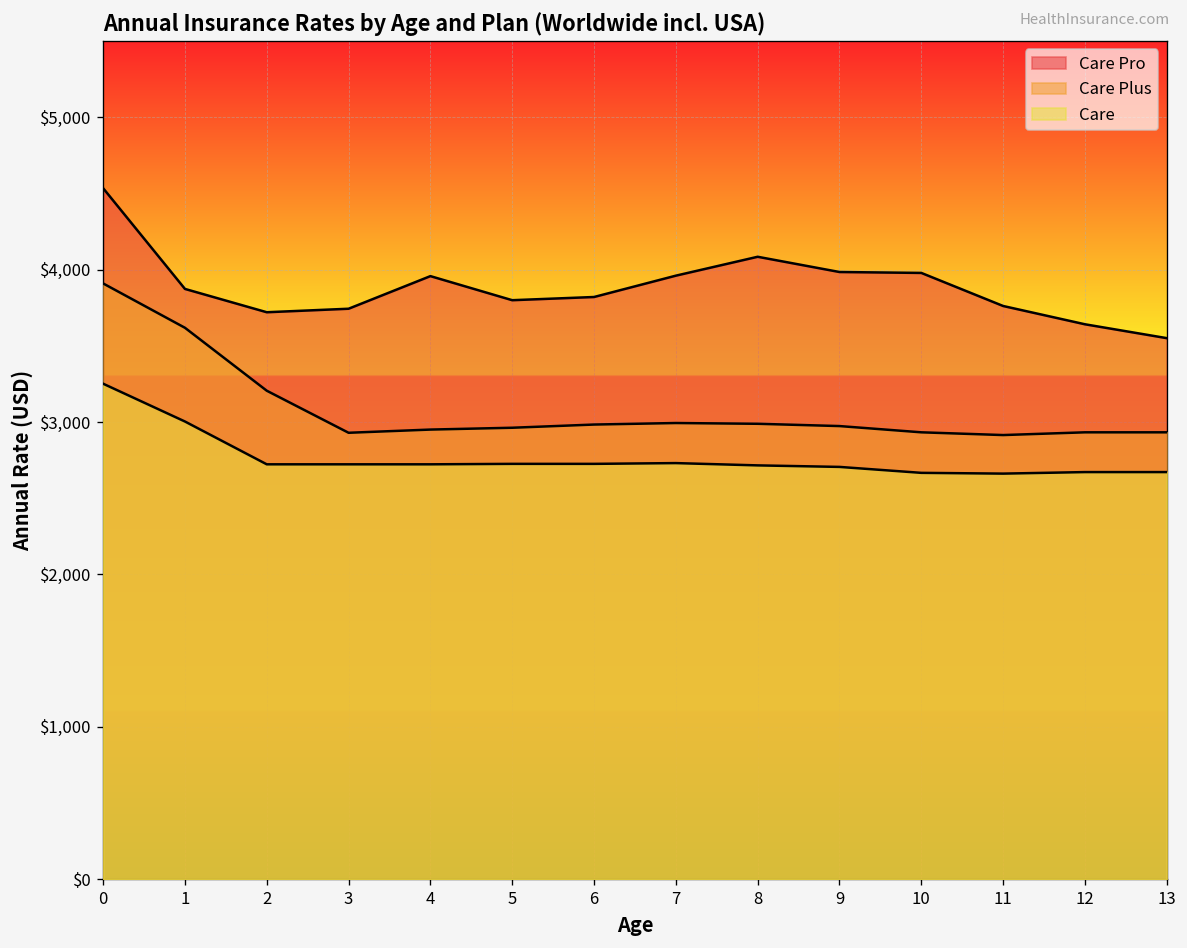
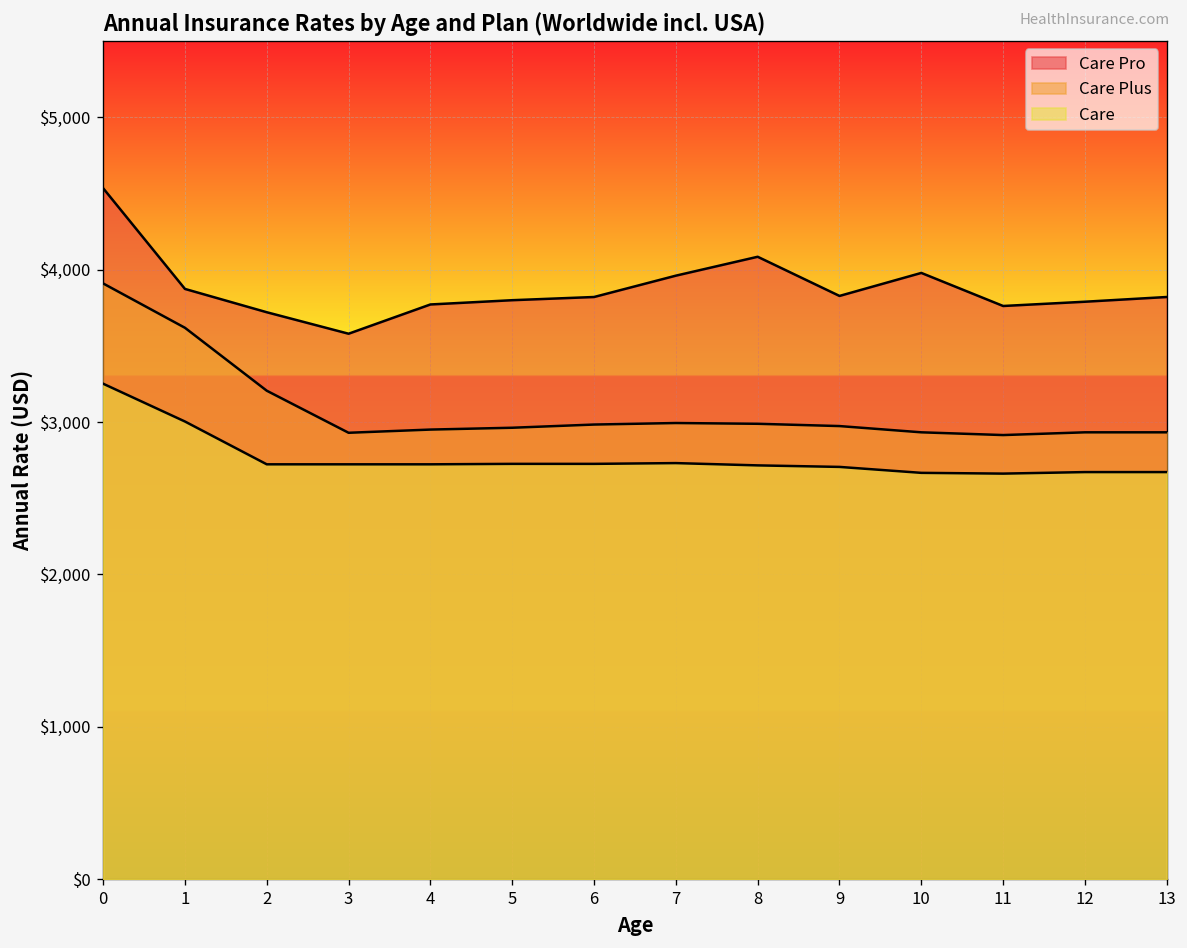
Care Pro, 3: $3,740 -> $3,580
Care Pro, 4: $3,960 -> $3,770
Care Pro, 9: $3,990 -> $3,830
Care Pro, 12: $3,640 -> $3,790
Care Pro, 13: $3,550 -> $3,820
